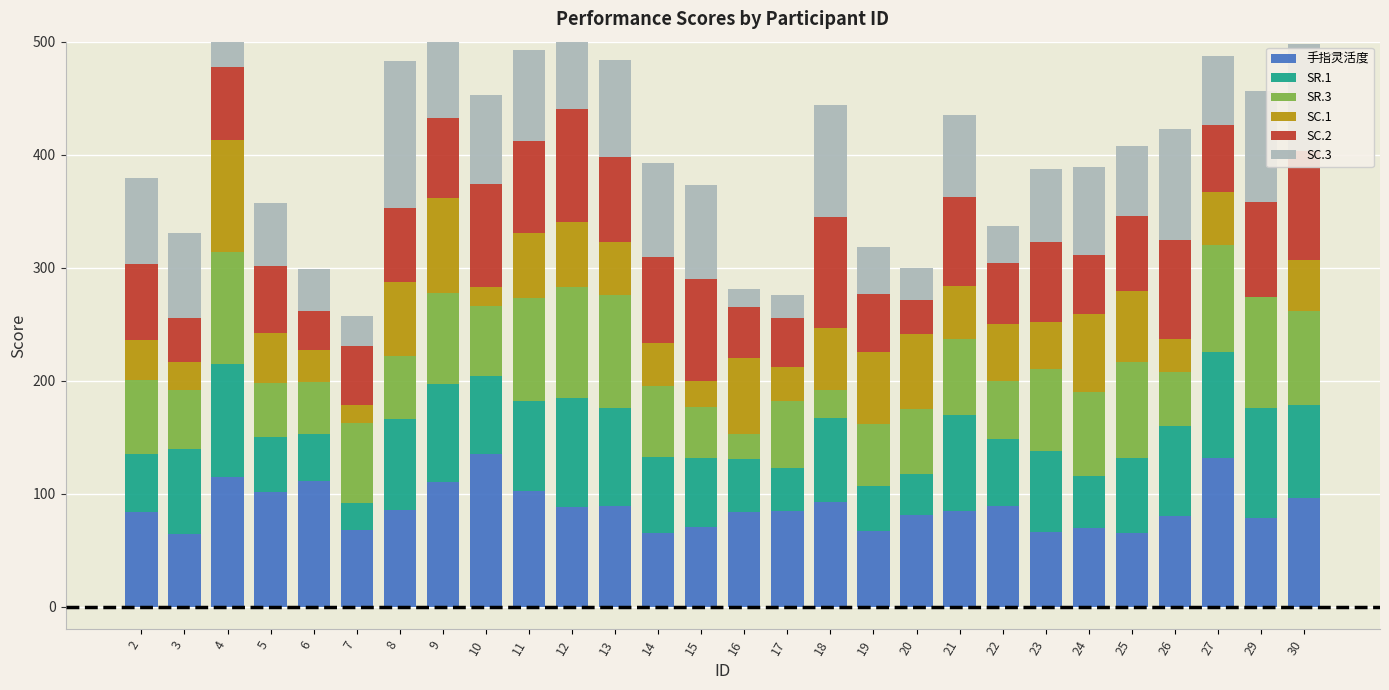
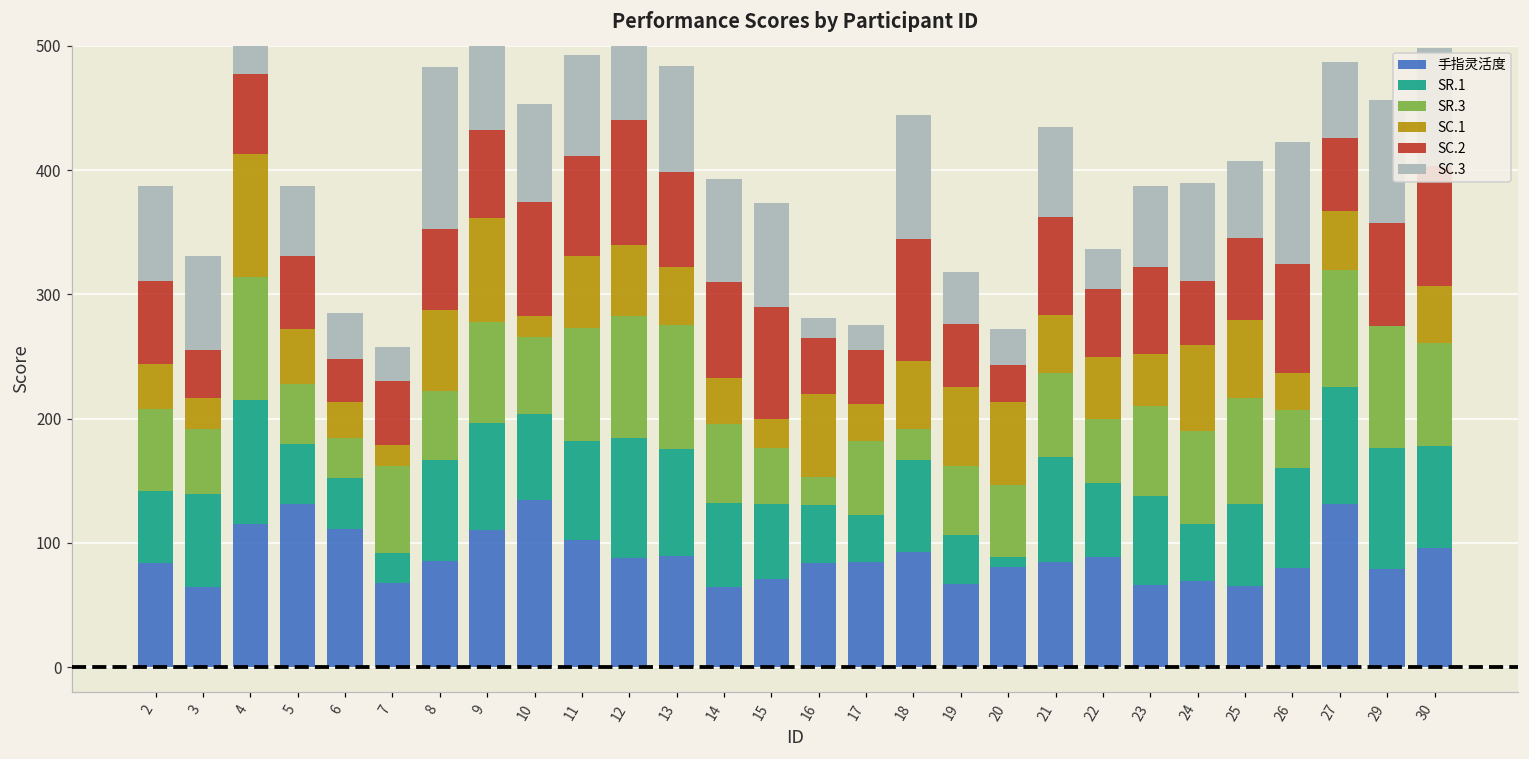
SR.1, 2: 51 -> 59
手指灵活度, 5: 102 -> 132
SR.3, 6: 46 -> 32
SR.1, 20: 36 -> 8
